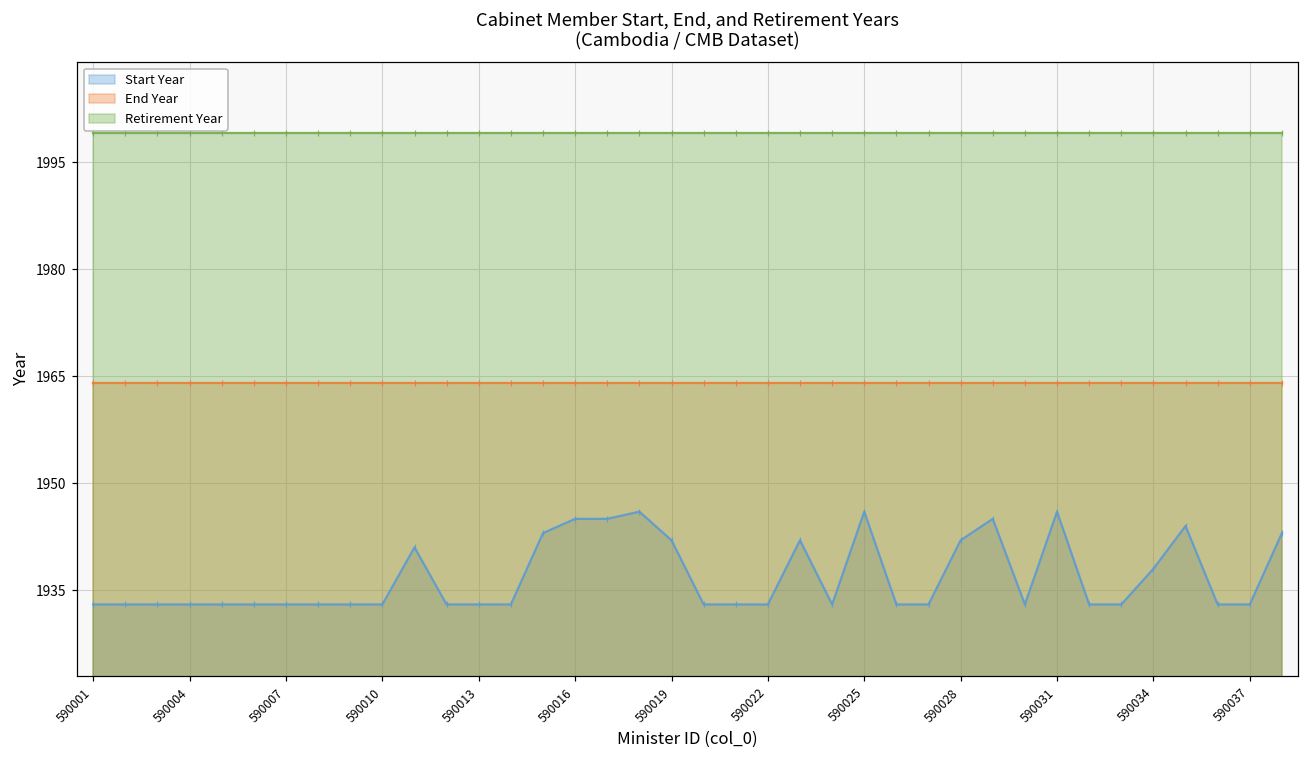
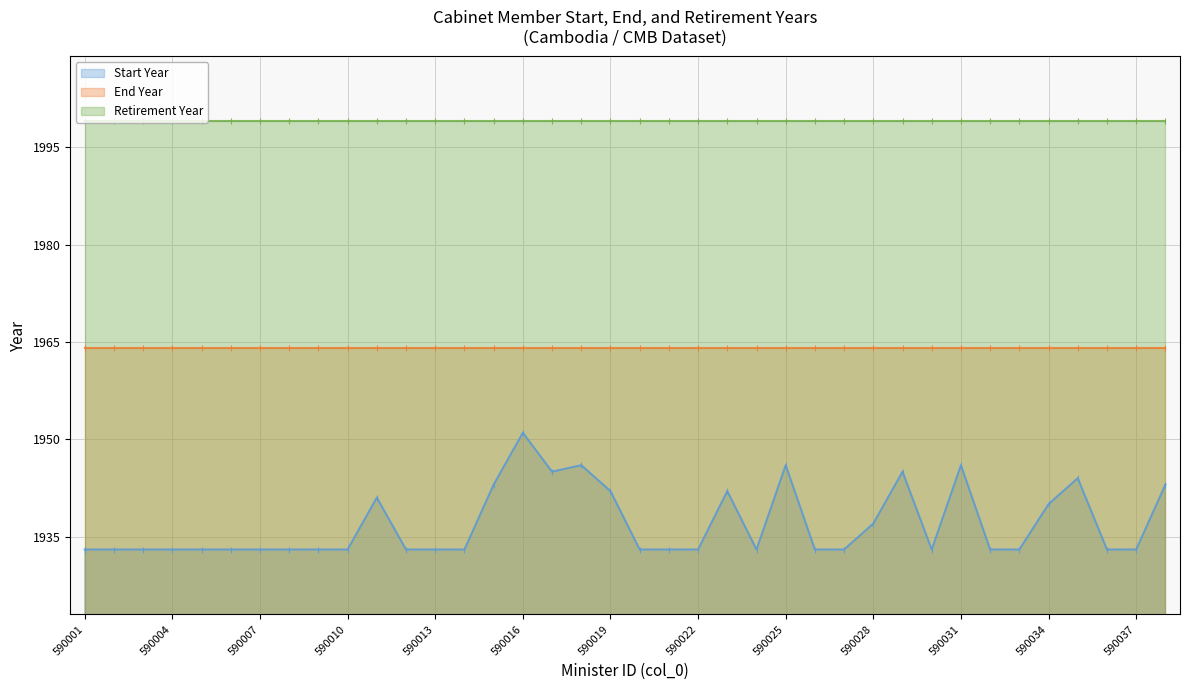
Start Year, 590016: 1945 -> 1951
Start Year, 590028: 1942 -> 1937
Start Year, 590034: 1938 -> 1940
